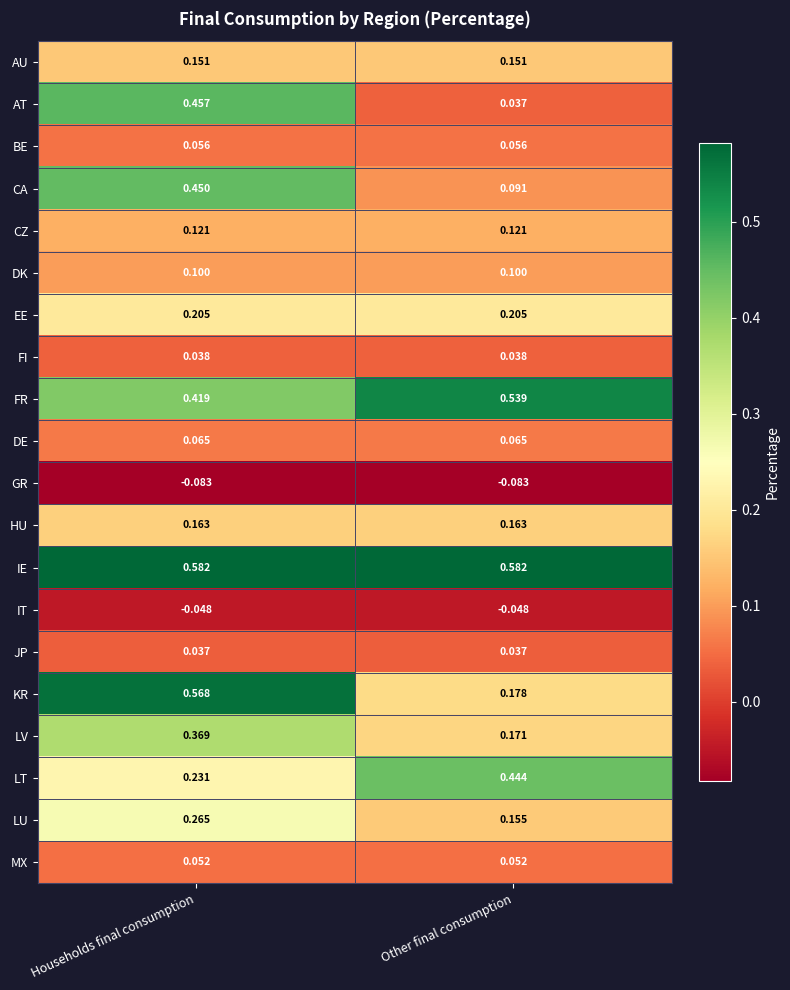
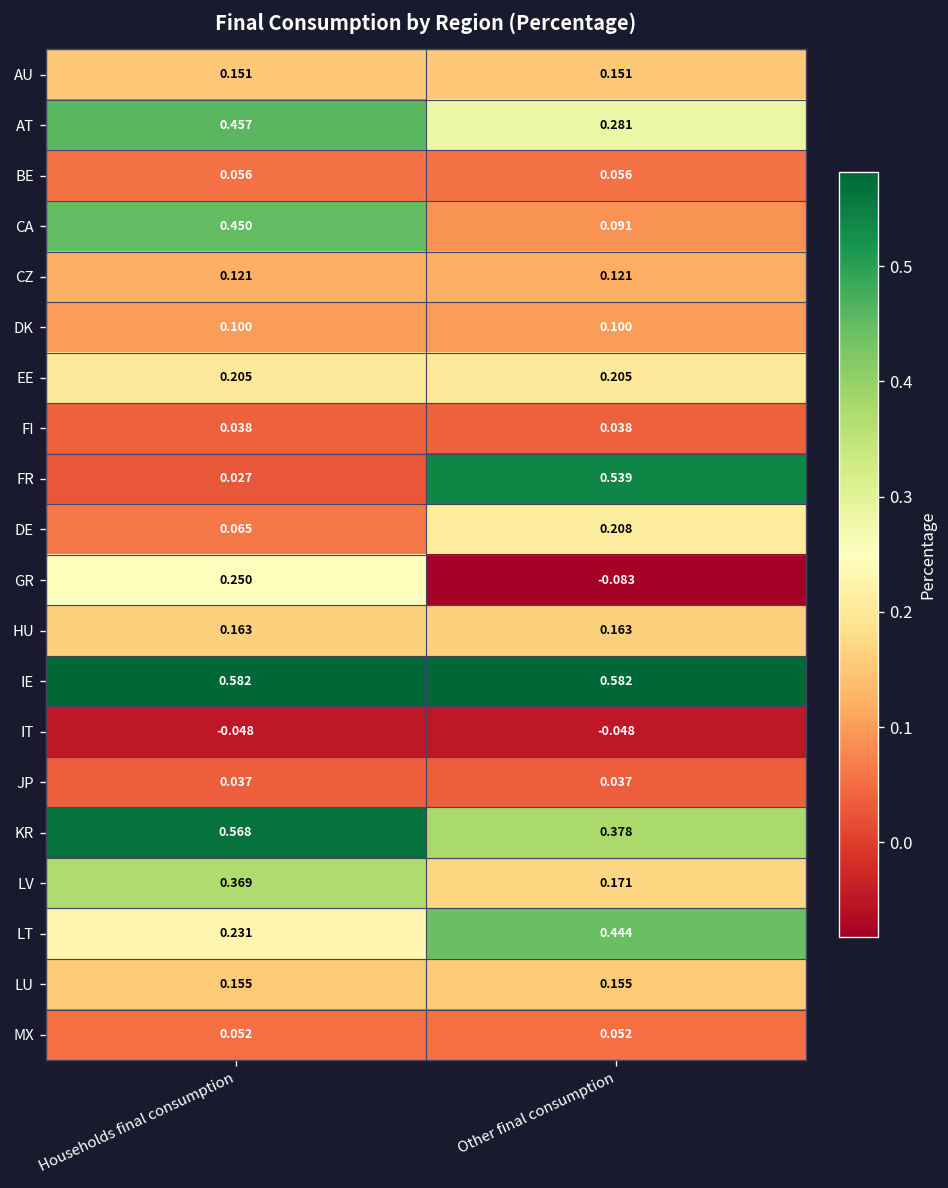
AT, Other final consumption: 0.037 -> 0.281
FR, Households final consumption: 0.419 -> 0.027
DE, Other final consumption: 0.065 -> 0.208
GR, Households final consumption: -0.083 -> 0.250
KR, Other final consumption: 0.178 -> 0.378
LU, Households final consumption: 0.265 -> 0.155
